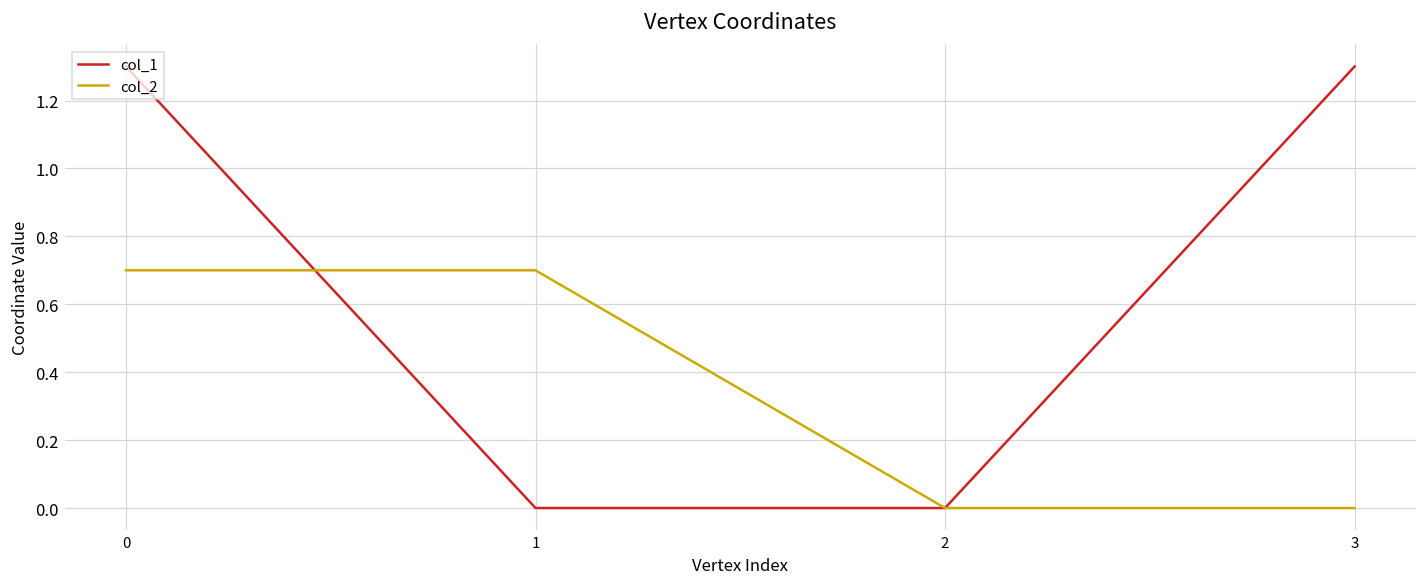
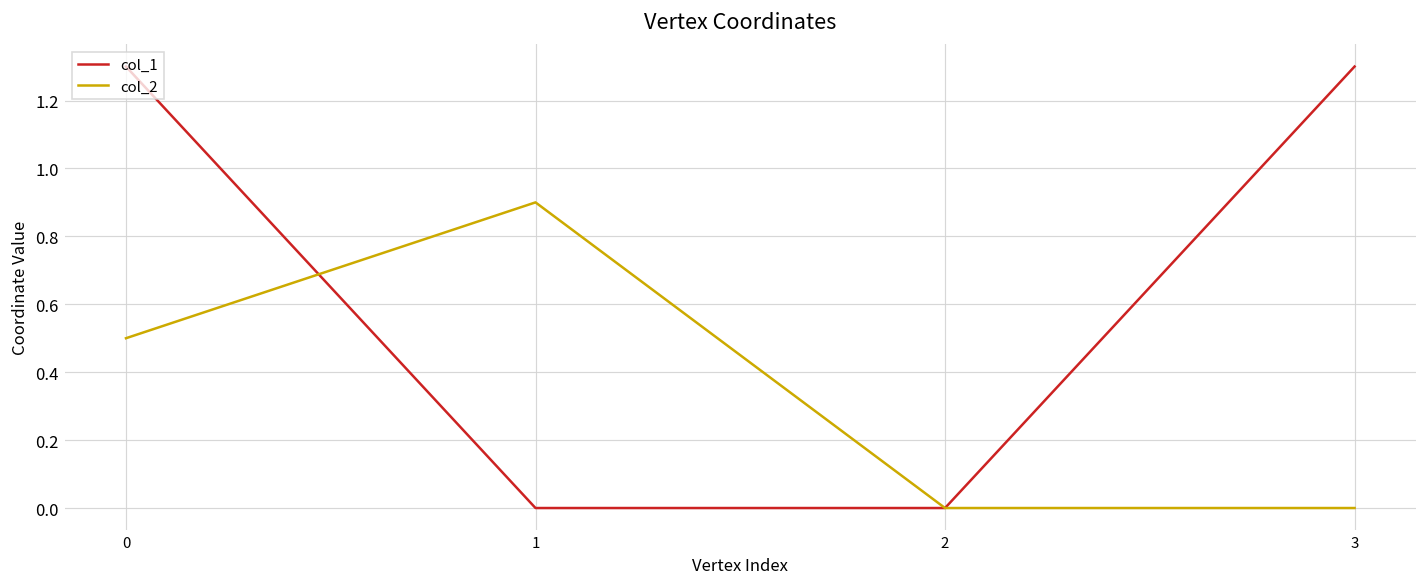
col_2, 0: 0.7 -> 0.5
col_2, 1: 0.7 -> 0.9
